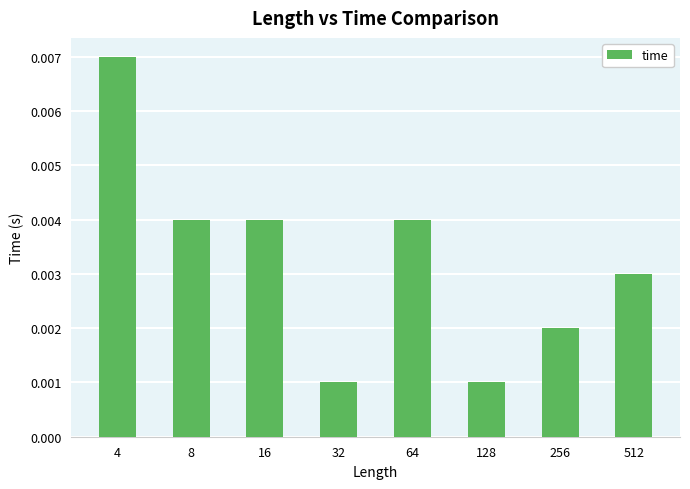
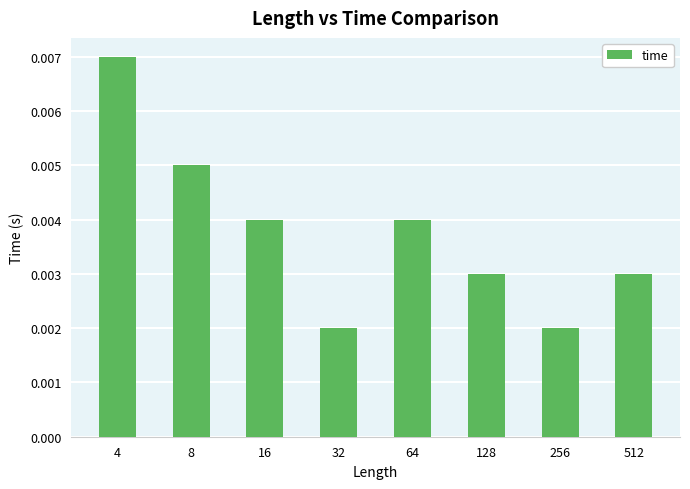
8: 0.004 -> 0.005
32: 0.001 -> 0.002
128: 0.001 -> 0.003
